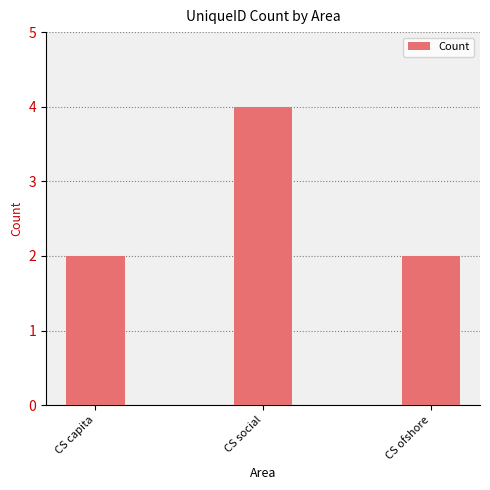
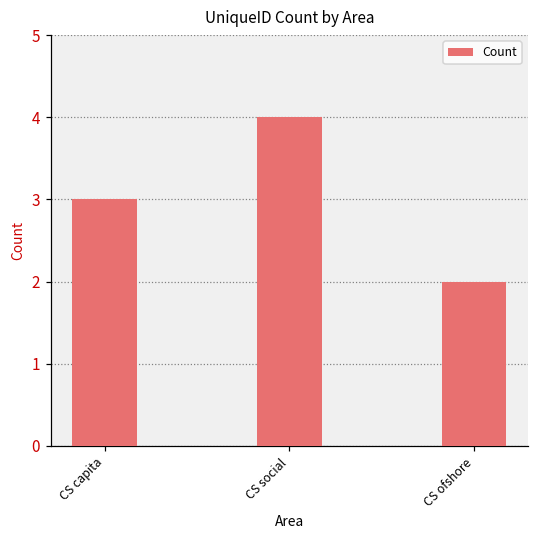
CS capita: 2 -> 3
